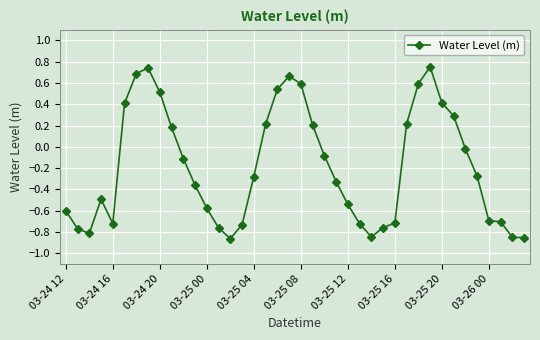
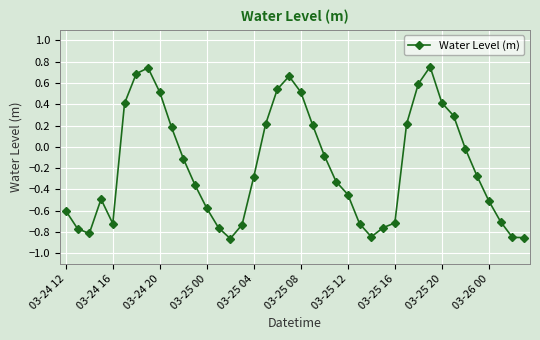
03-25 08: 0.59 -> 0.51
03-25 12: -0.54 -> -0.45
03-26 00: -0.69 -> -0.51
